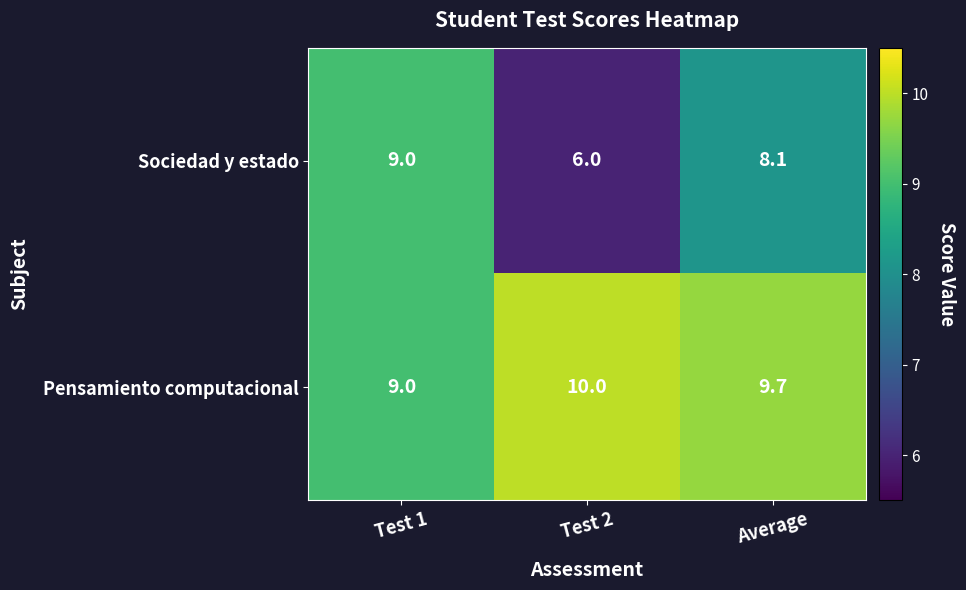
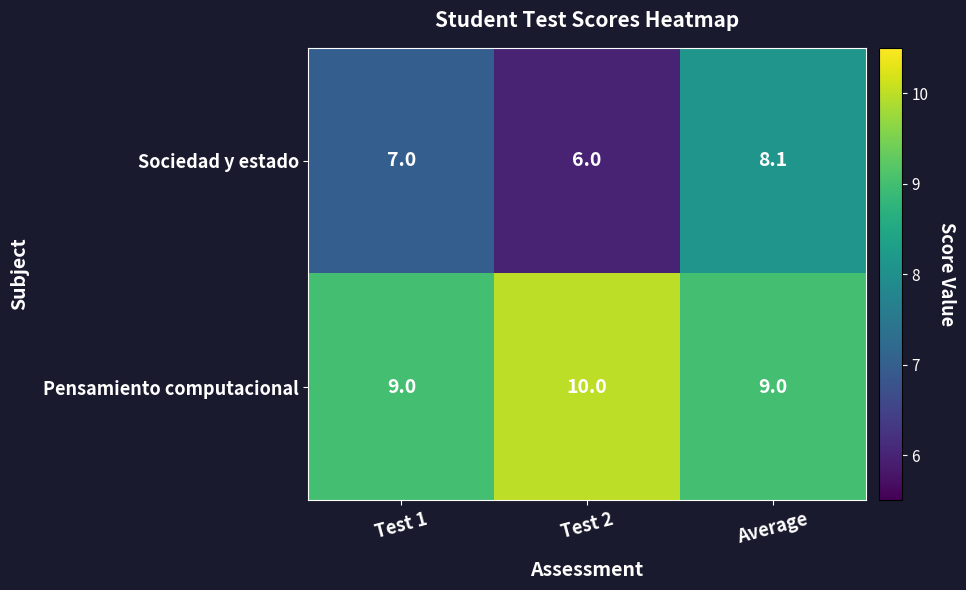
Sociedad y estado, Test 1: 9.0 -> 7.0
Pensamiento computacional, Average: 9.7 -> 9.0
